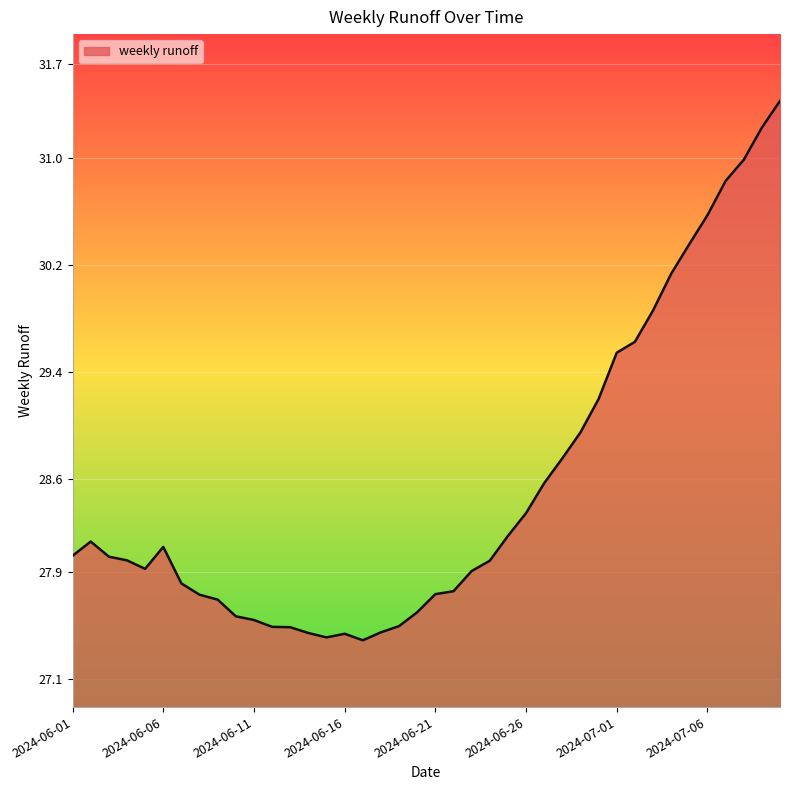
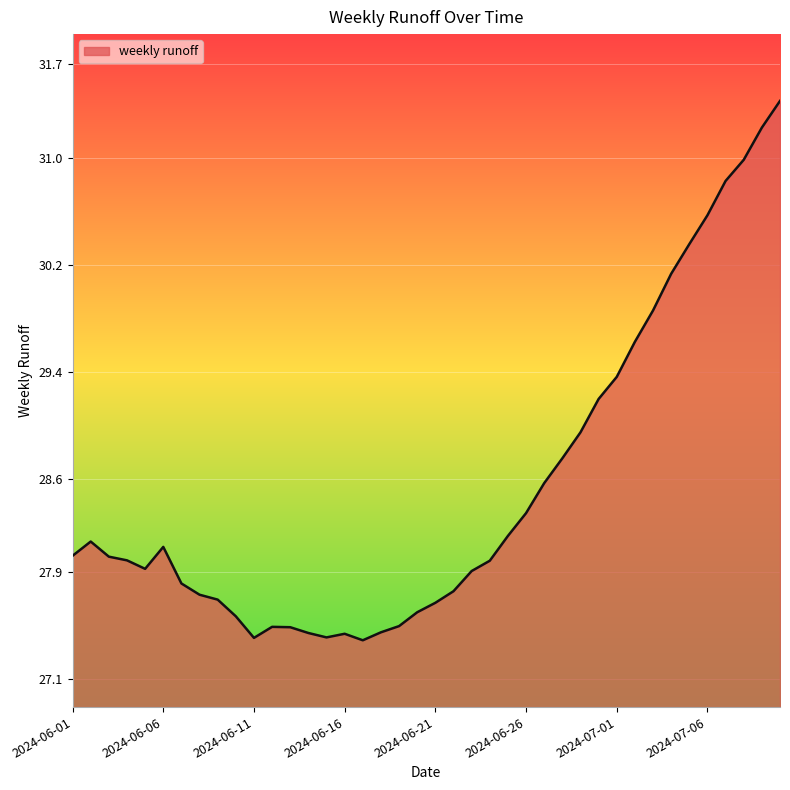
2024-06-11: 27.54 -> 27.41
2024-06-21: 27.74 -> 27.67
2024-07-01: 29.54 -> 29.36
